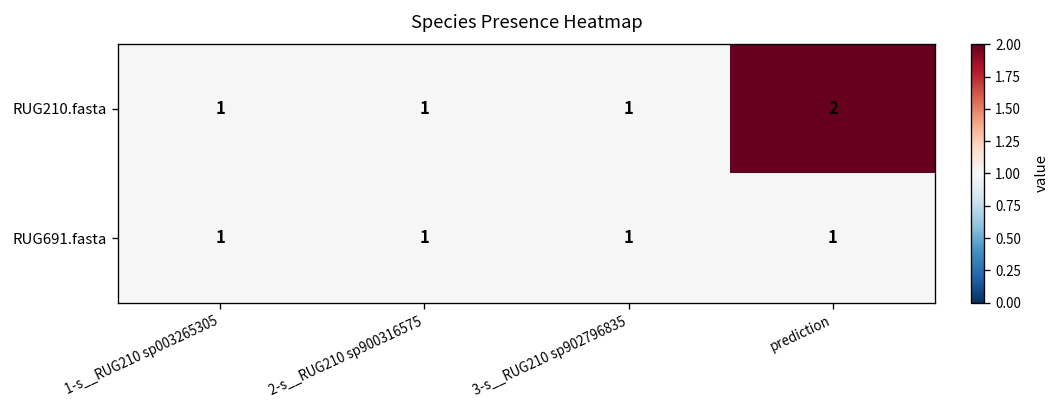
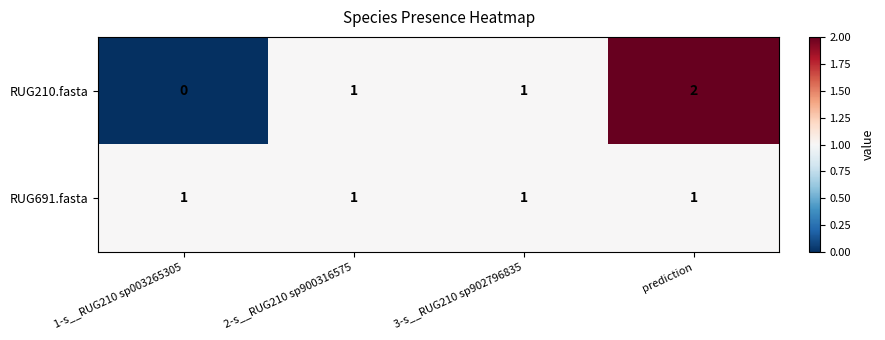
RUG210.fasta, 1-s__RUG210 sp003265305: 1 -> 0
